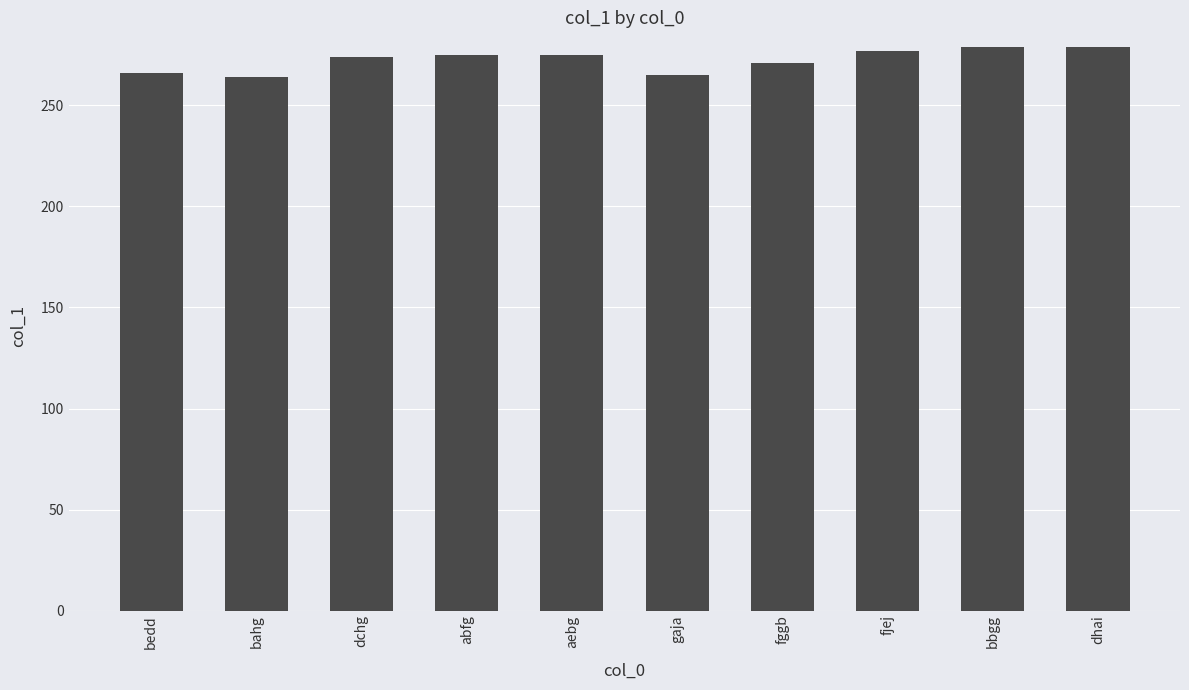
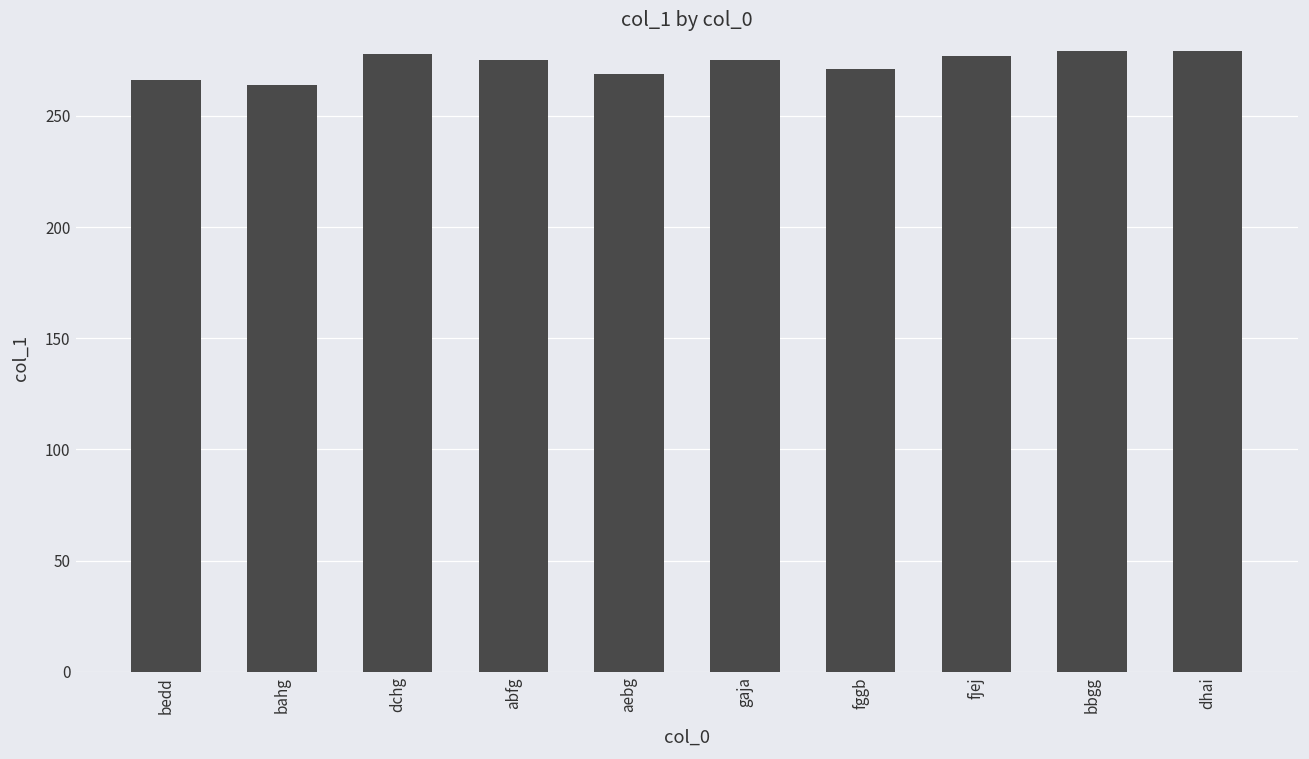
dchg: 274 -> 278
aebg: 275 -> 269
gaja: 265 -> 275
